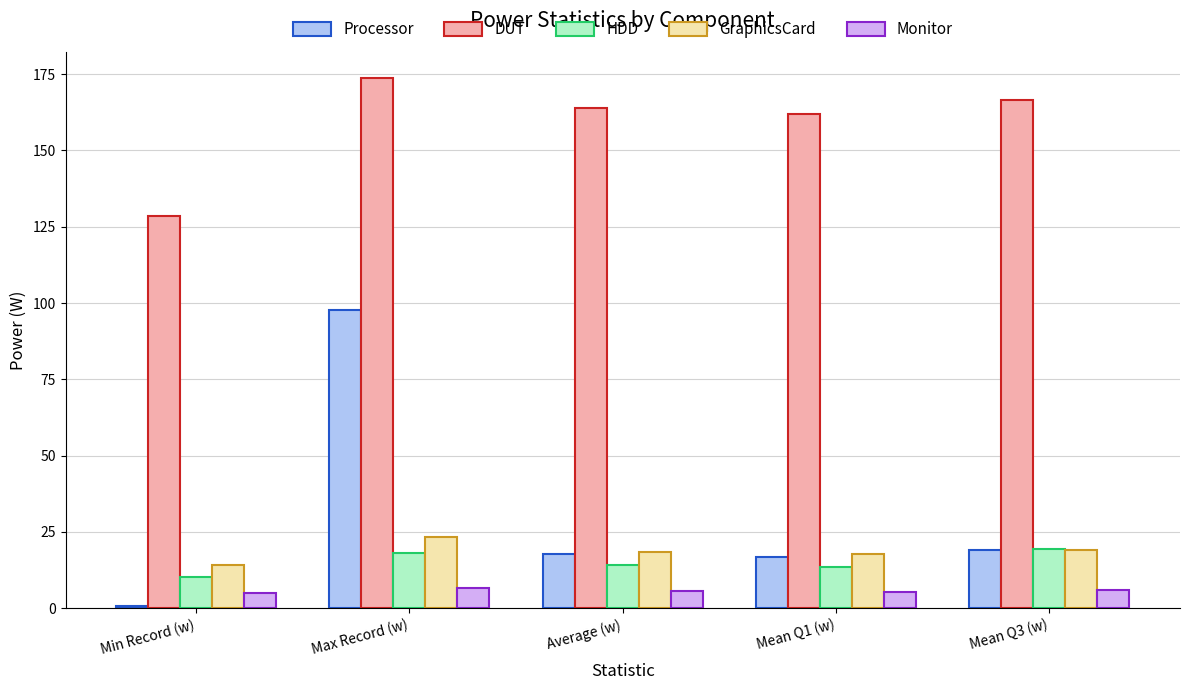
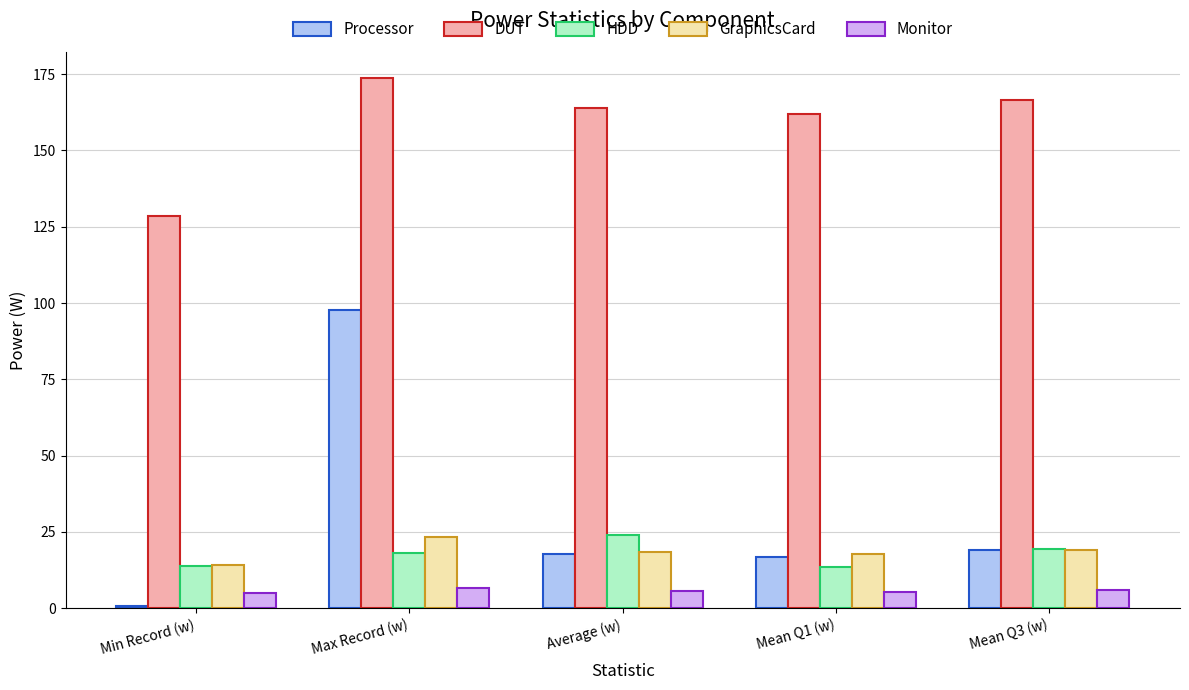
HDD, Min Record (w): 10 -> 14
HDD, Average (w): 14 -> 24
